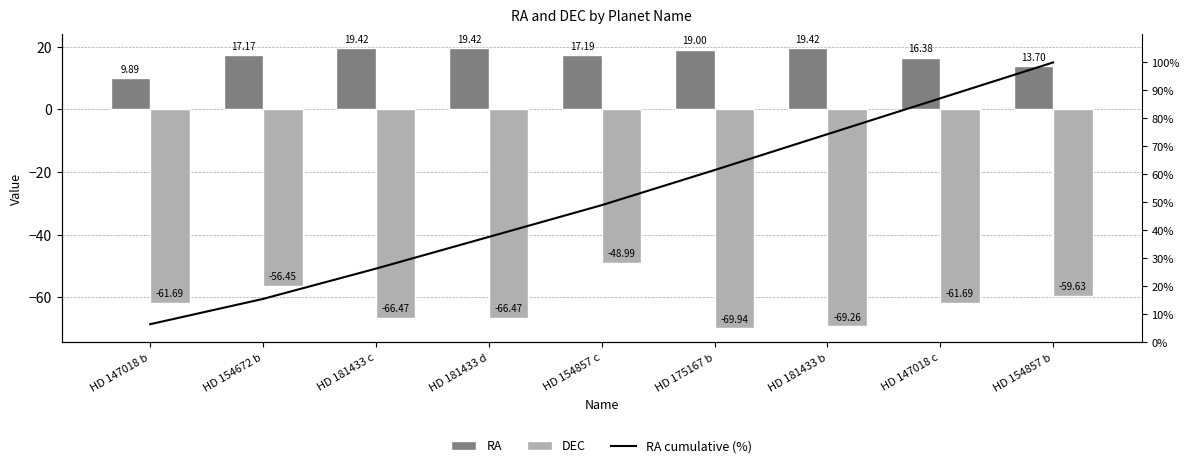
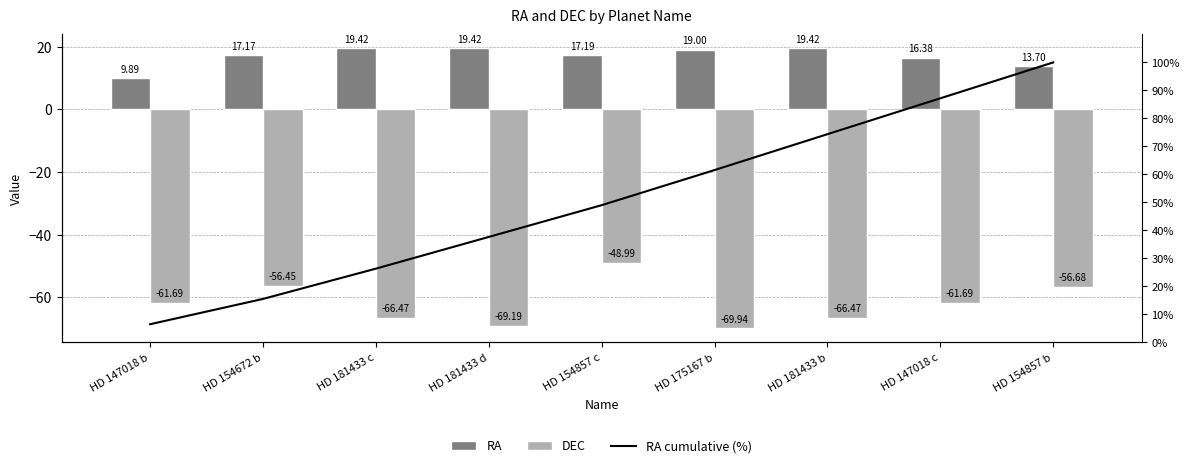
DEC, HD 181433 d: -66.47 -> -69.19
DEC, HD 181433 b: -69.26 -> -66.47
DEC, HD 154857 b: -59.63 -> -56.68
